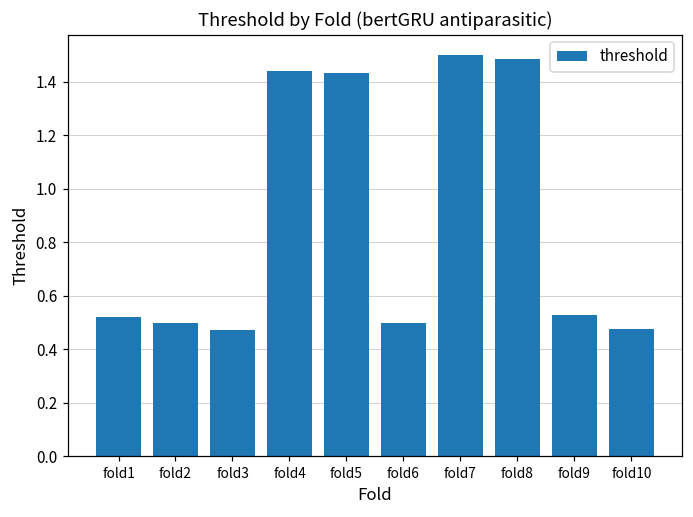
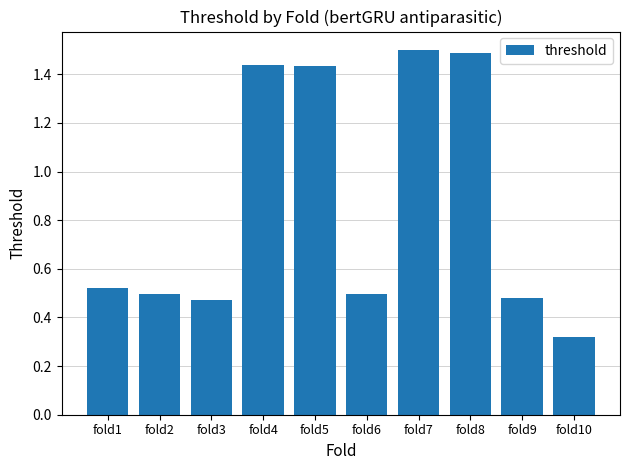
fold9: 0.53 -> 0.48
fold10: 0.47 -> 0.32
